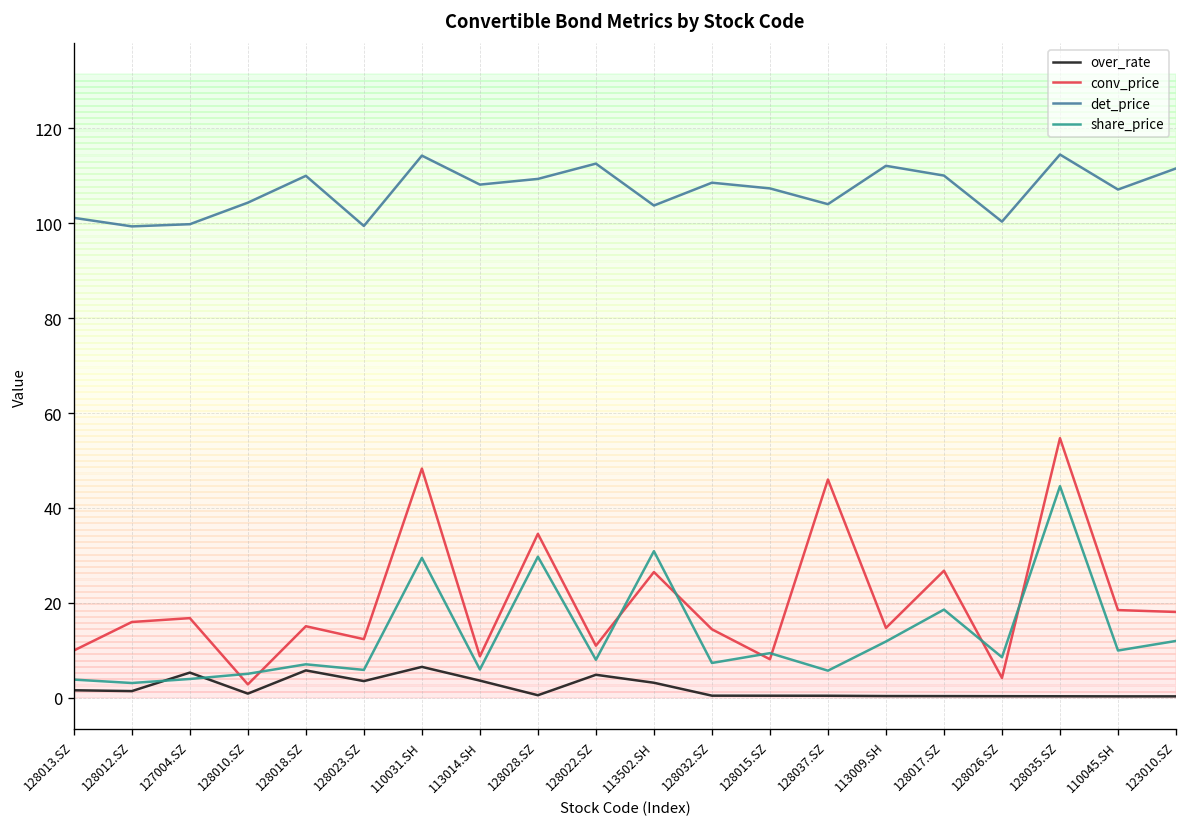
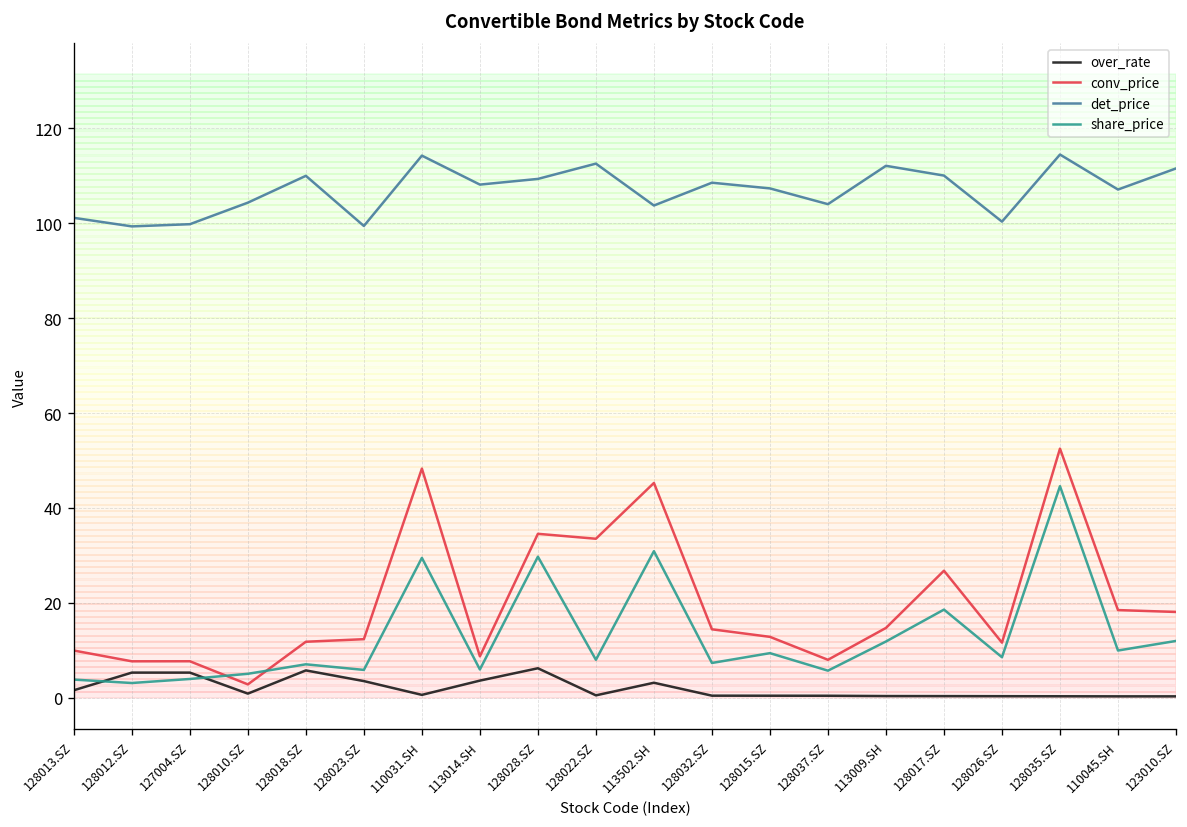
over_rate, 128012.SZ: 1 -> 5
conv_price, 128012.SZ: 16 -> 8
conv_price, 127004.SZ: 17 -> 8
conv_price, 128018.SZ: 15 -> 12
over_rate, 110031.SH: 7 -> 1
over_rate, 128028.SZ: 1 -> 6
over_rate, 128022.SZ: 5 -> 1
conv_price, 128022.SZ: 11 -> 34
conv_price, 113502.SH: 27 -> 45
conv_price, 128015.SZ: 8 -> 13
conv_price, 128037.SZ: 46 -> 8
conv_price, 128026.SZ: 4 -> 12
conv_price, 128035.SZ: 55 -> 53
